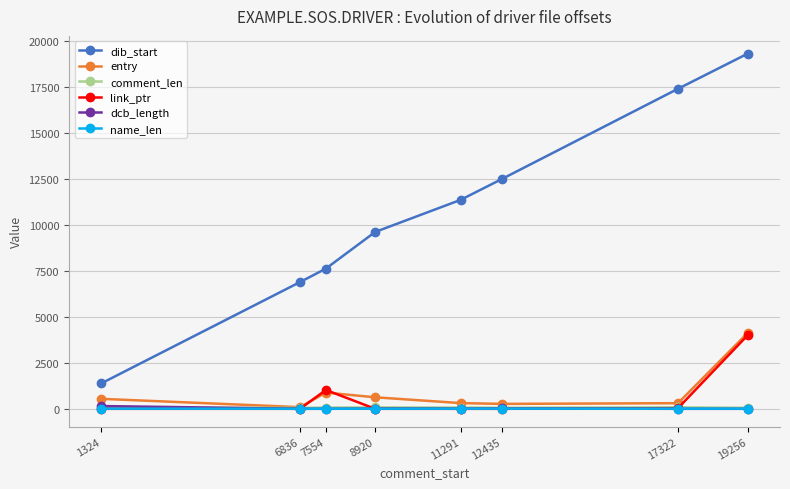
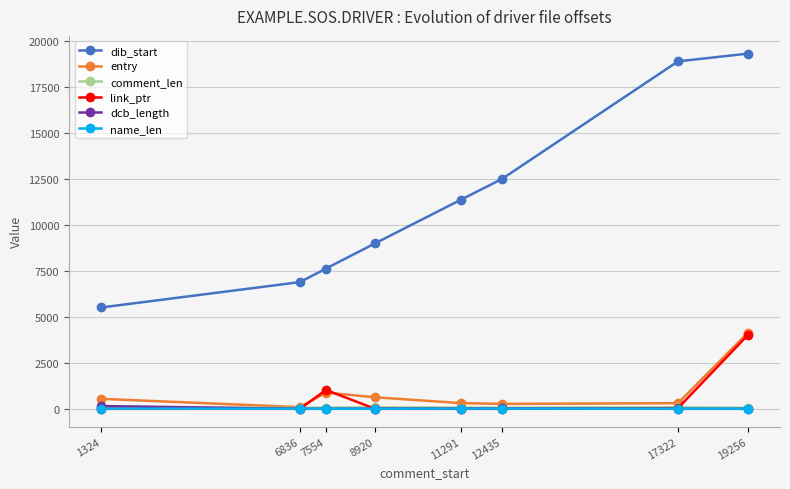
dib_start, 1324: 1400 -> 5500
dib_start, 8920: 9600 -> 9000
dib_start, 17322: 17400 -> 18900
